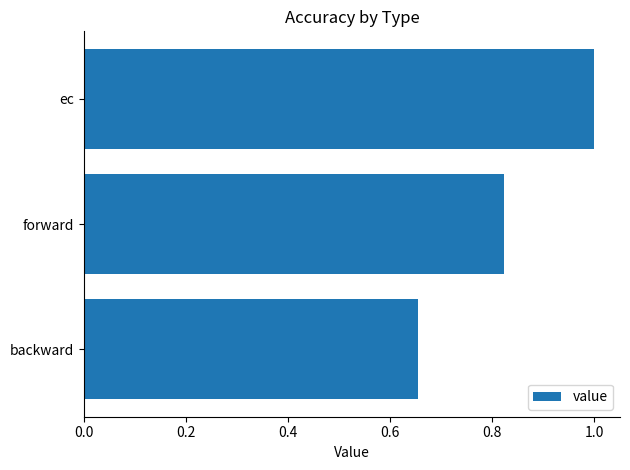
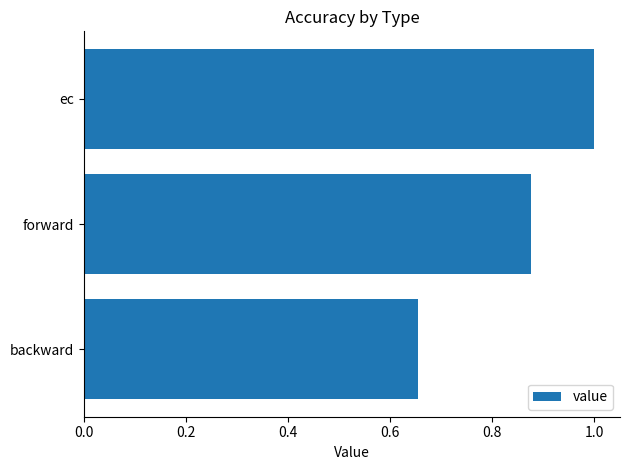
forward: 0.82 -> 0.88
